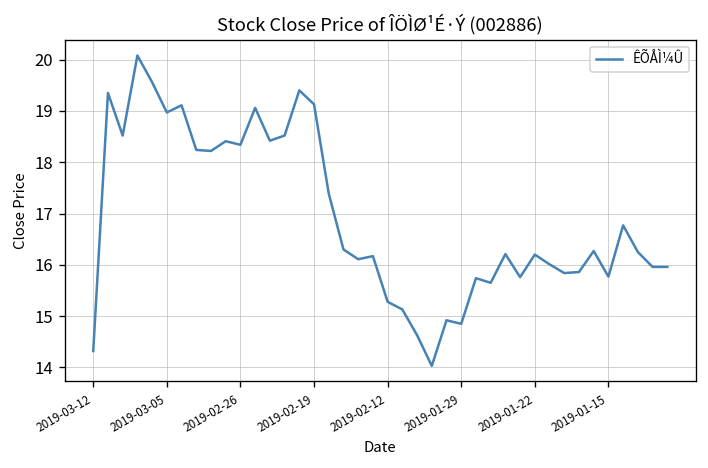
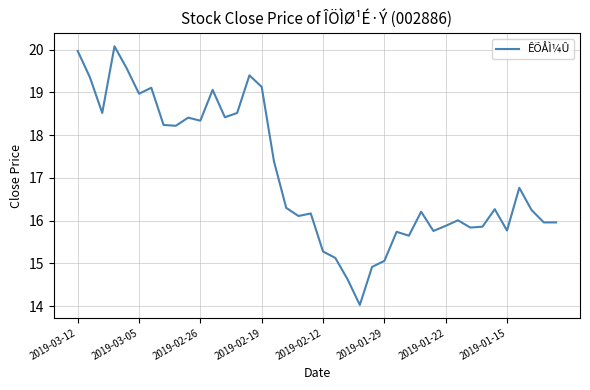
2019-03-12: 14.3 -> 20.0
2019-01-29: 14.9 -> 15.1
2019-01-22: 16.2 -> 15.9
